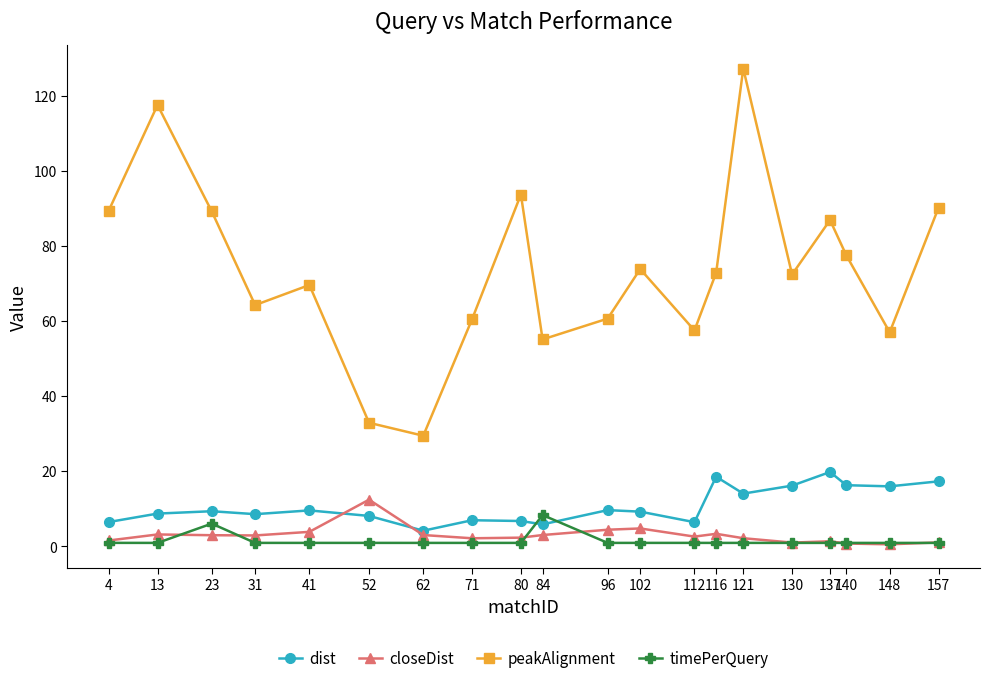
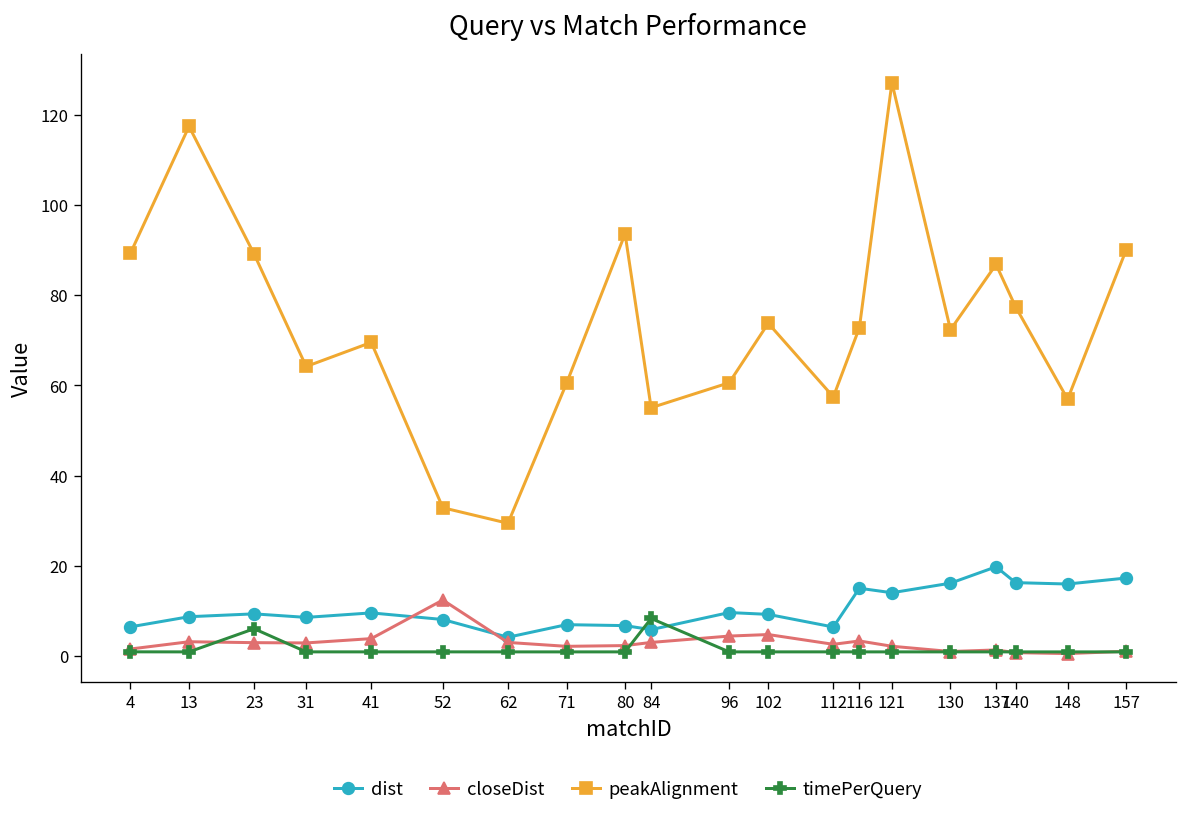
dist, 116: 18 -> 15
